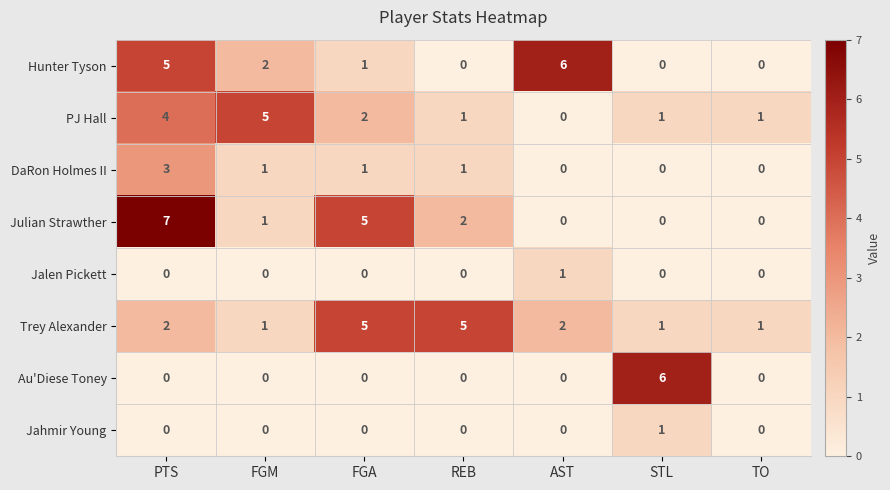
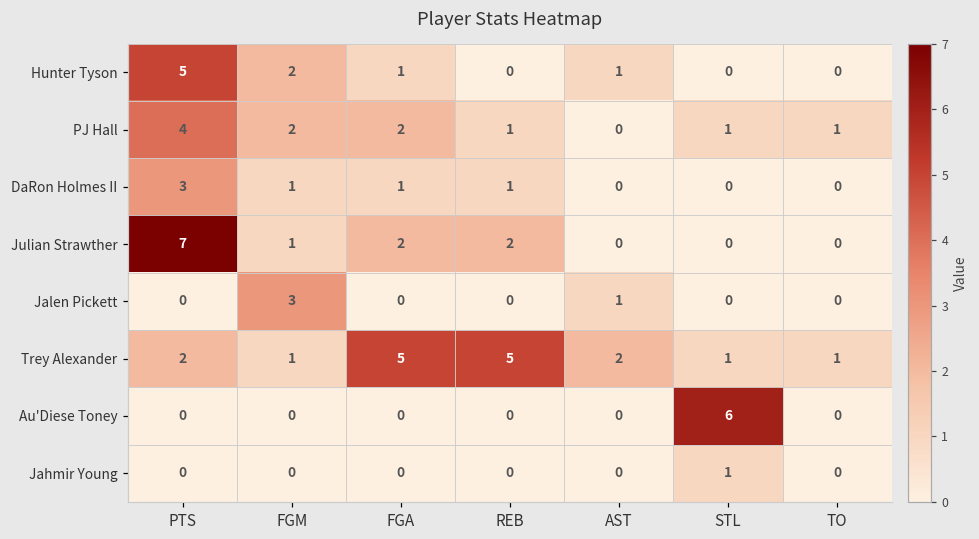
Hunter Tyson, AST: 6 -> 1
PJ Hall, FGM: 5 -> 2
Julian Strawther, FGA: 5 -> 2
Jalen Pickett, FGM: 0 -> 3
